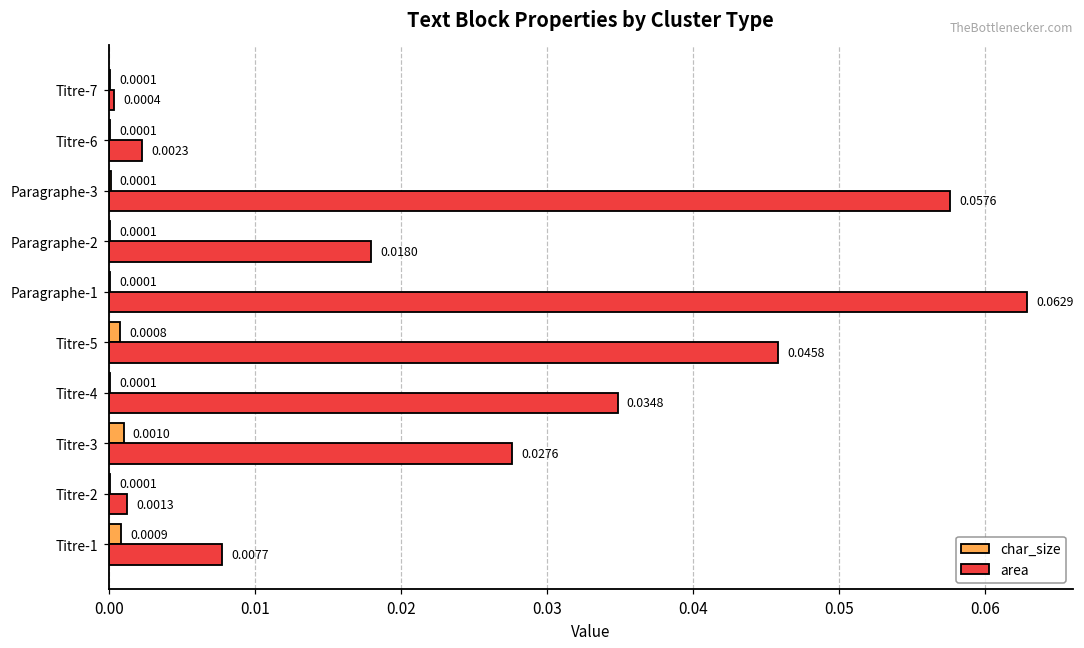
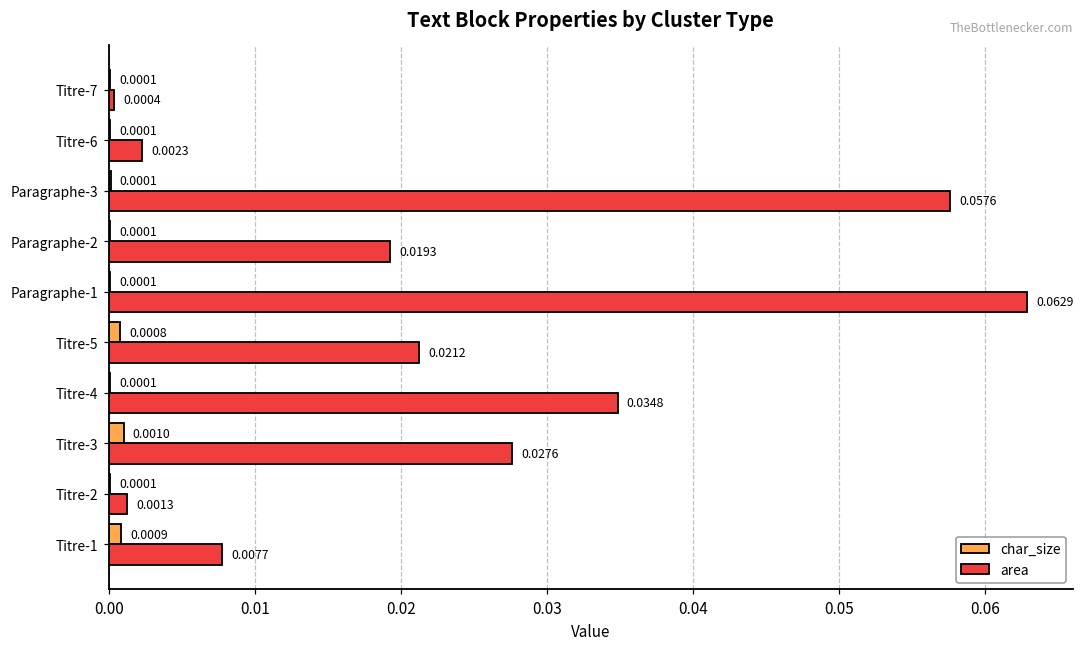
area, Paragraphe-2: 0.0180 -> 0.0193
area, Titre-5: 0.0458 -> 0.0212
